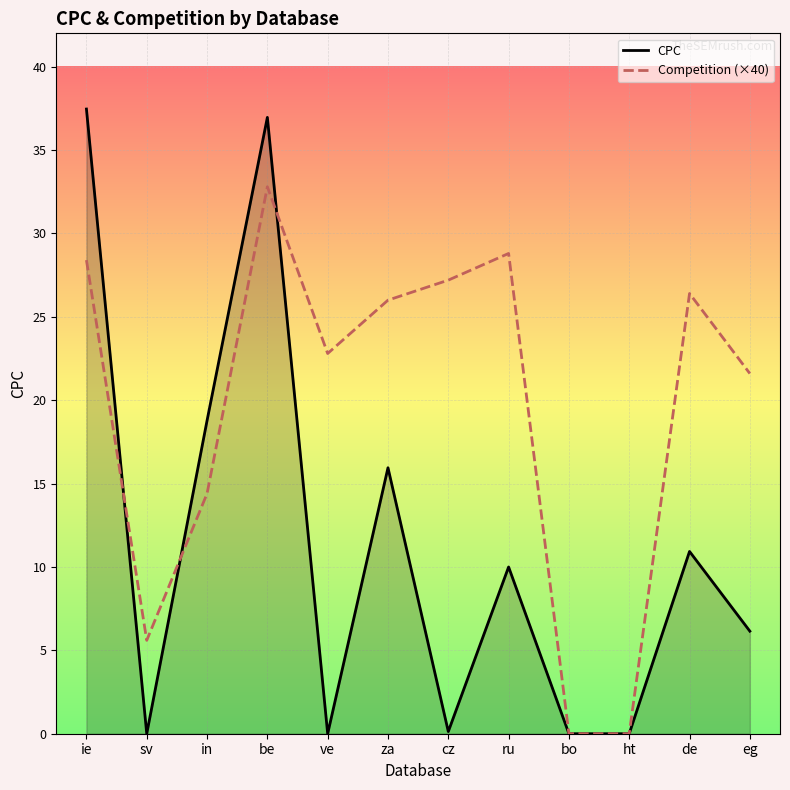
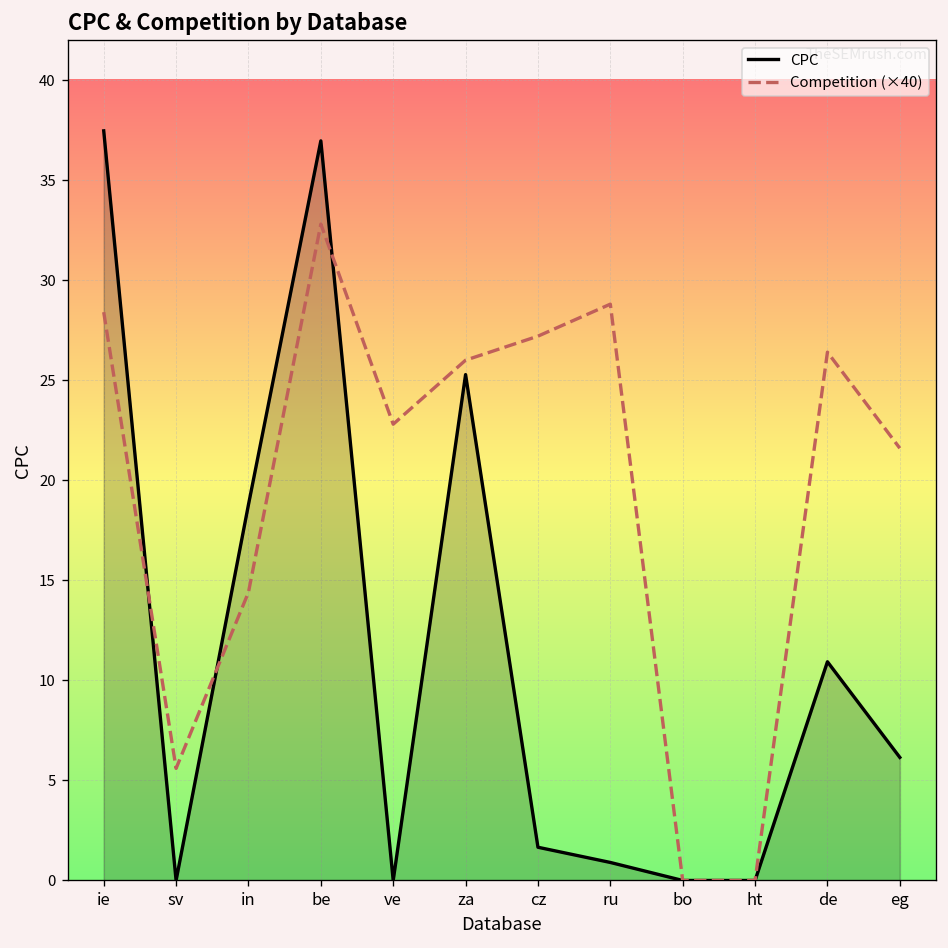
CPC, za: 16.0 -> 25.3
CPC, cz: 0.1 -> 1.7
CPC, ru: 10.0 -> 0.9
